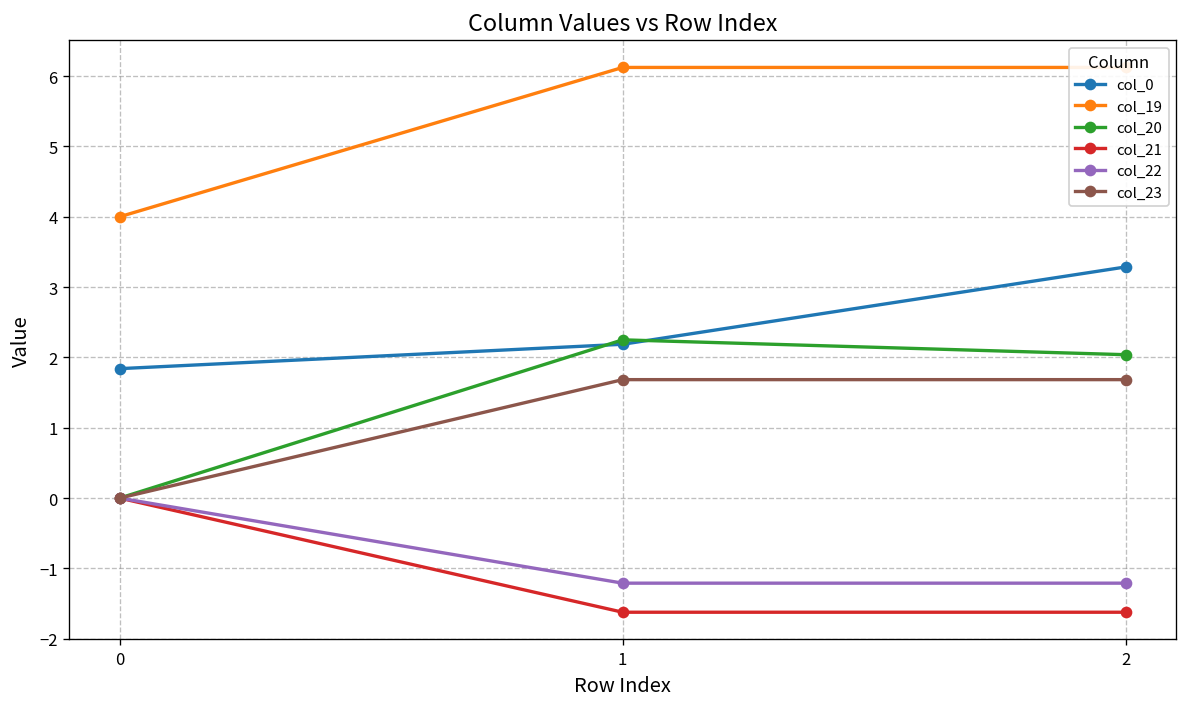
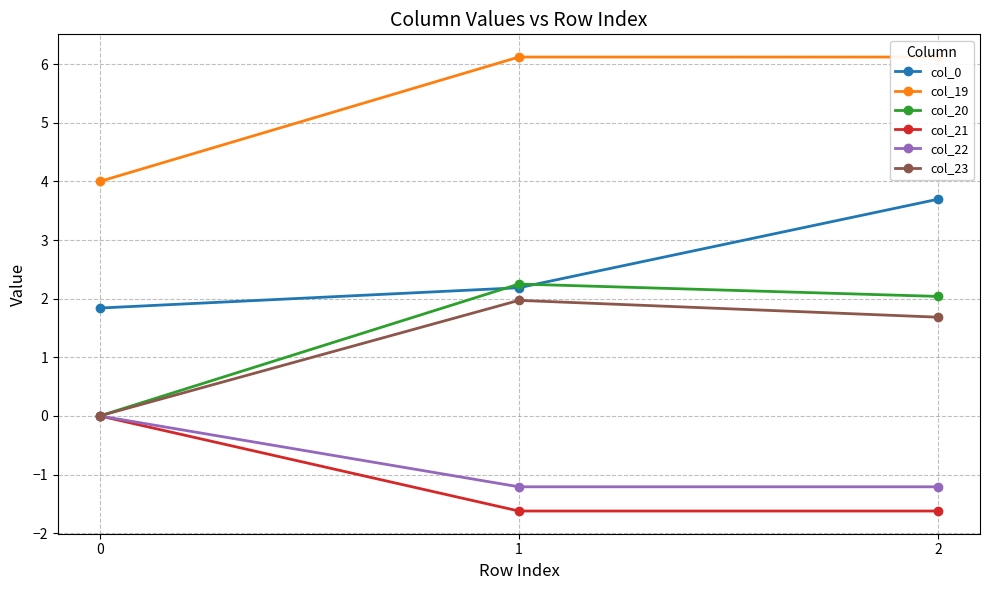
col_23, 1: 1.7 -> 2.0
col_0, 2: 3.3 -> 3.7
